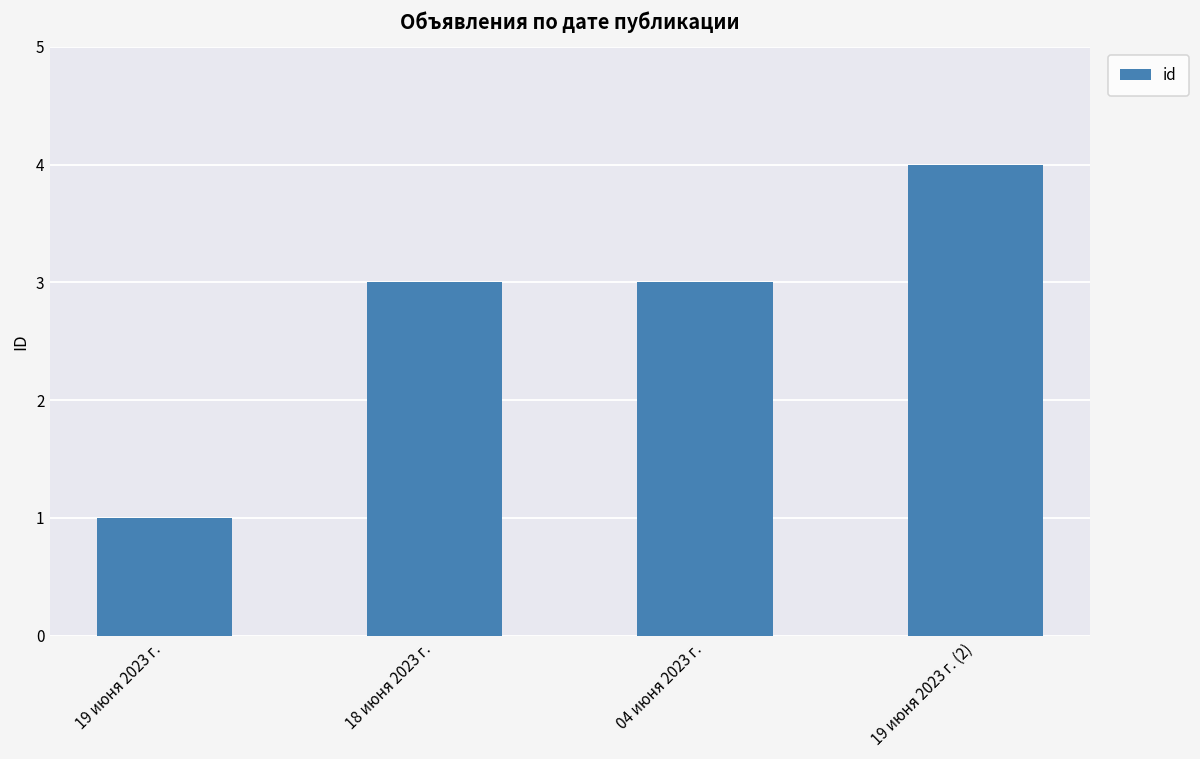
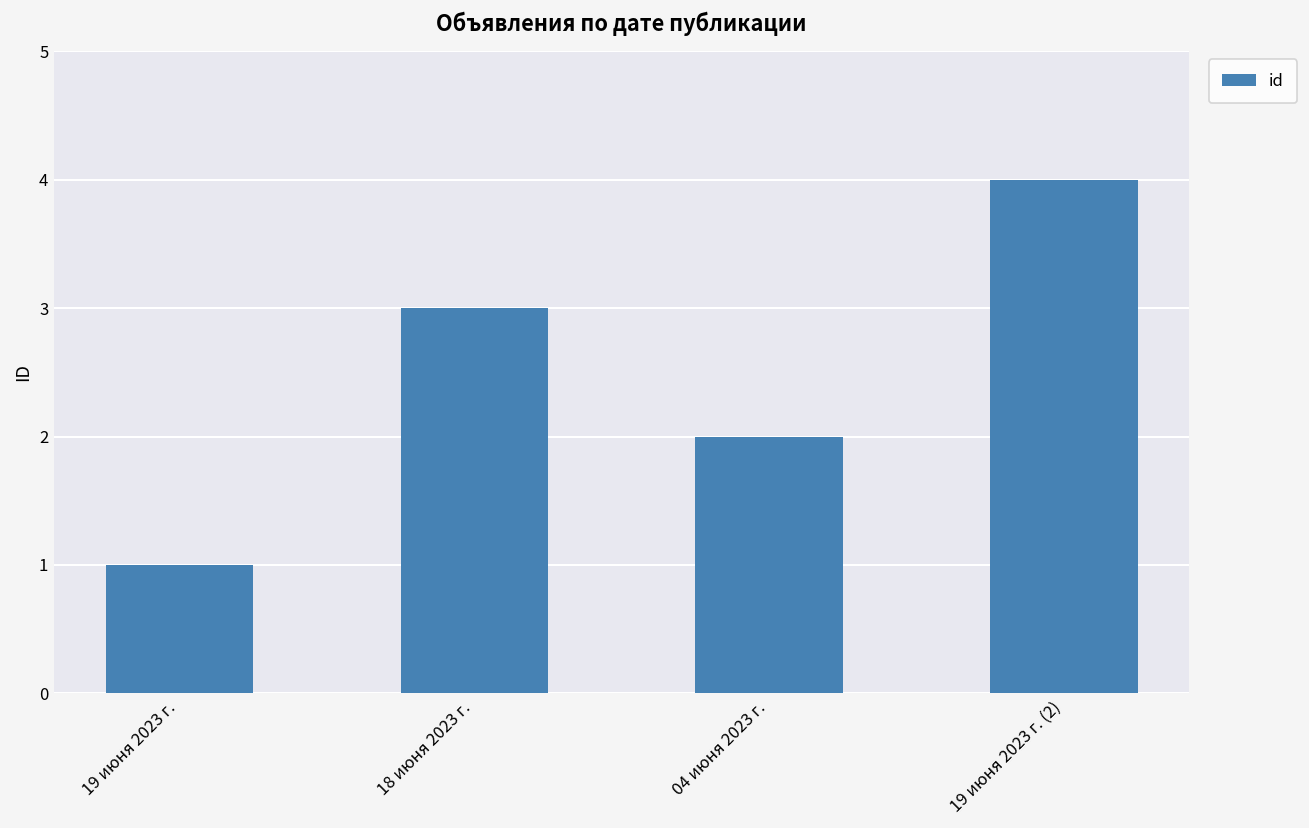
04 июня 2023 г.: 3 -> 2
